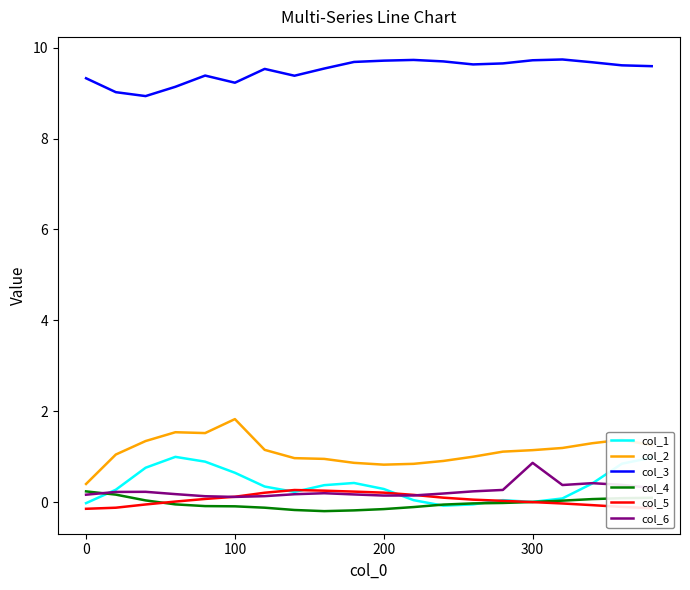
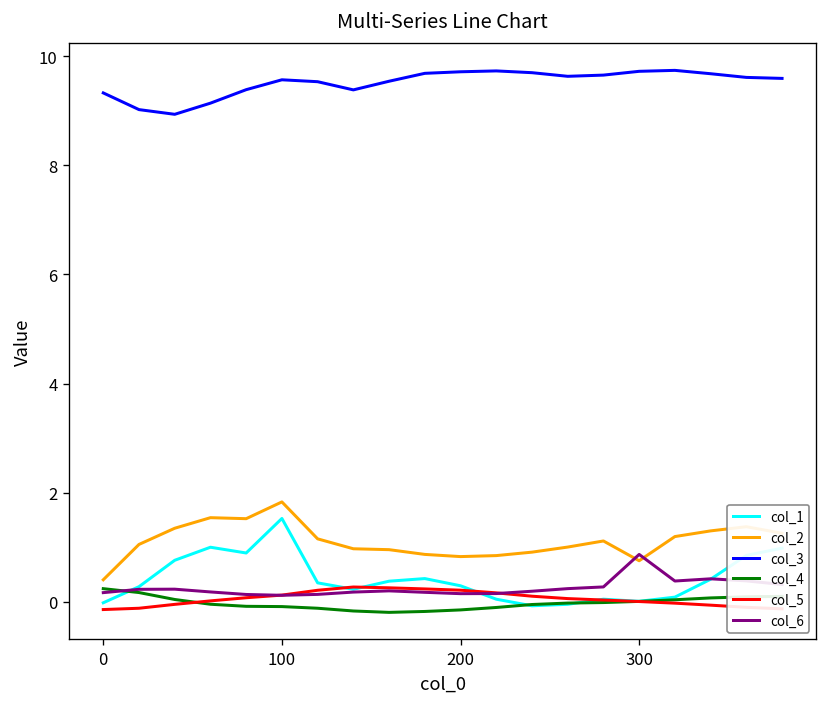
col_1, 100: 0.7 -> 1.5
col_3, 100: 9.2 -> 9.6
col_2, 300: 1.1 -> 0.8
